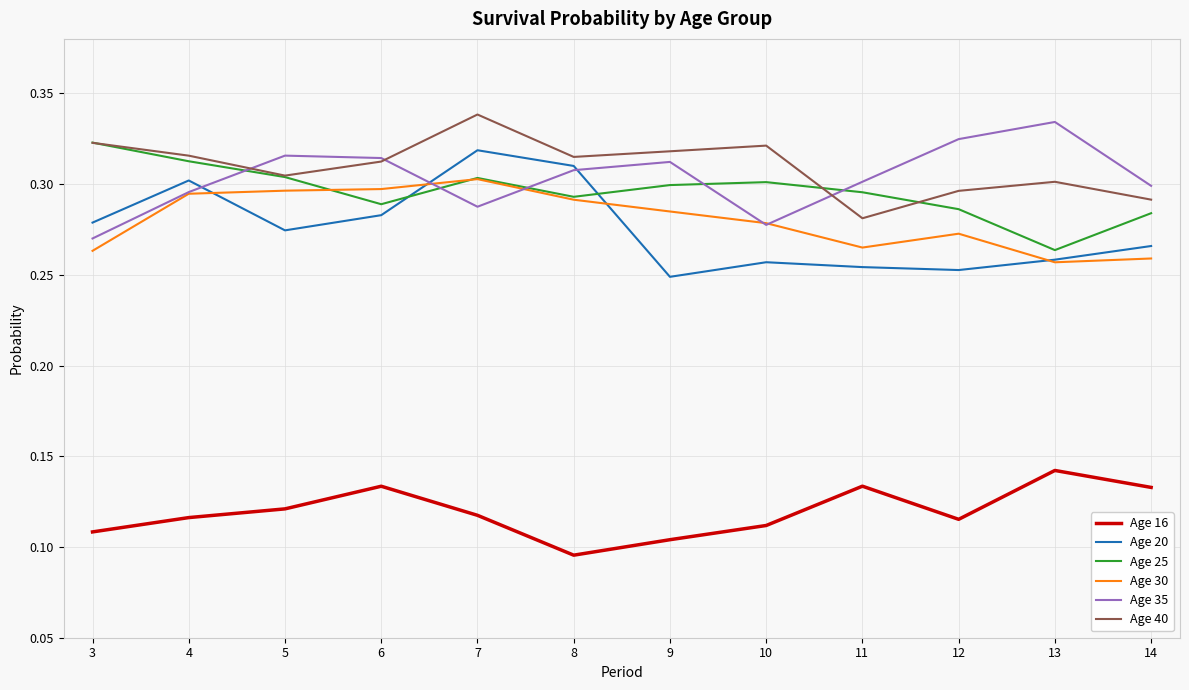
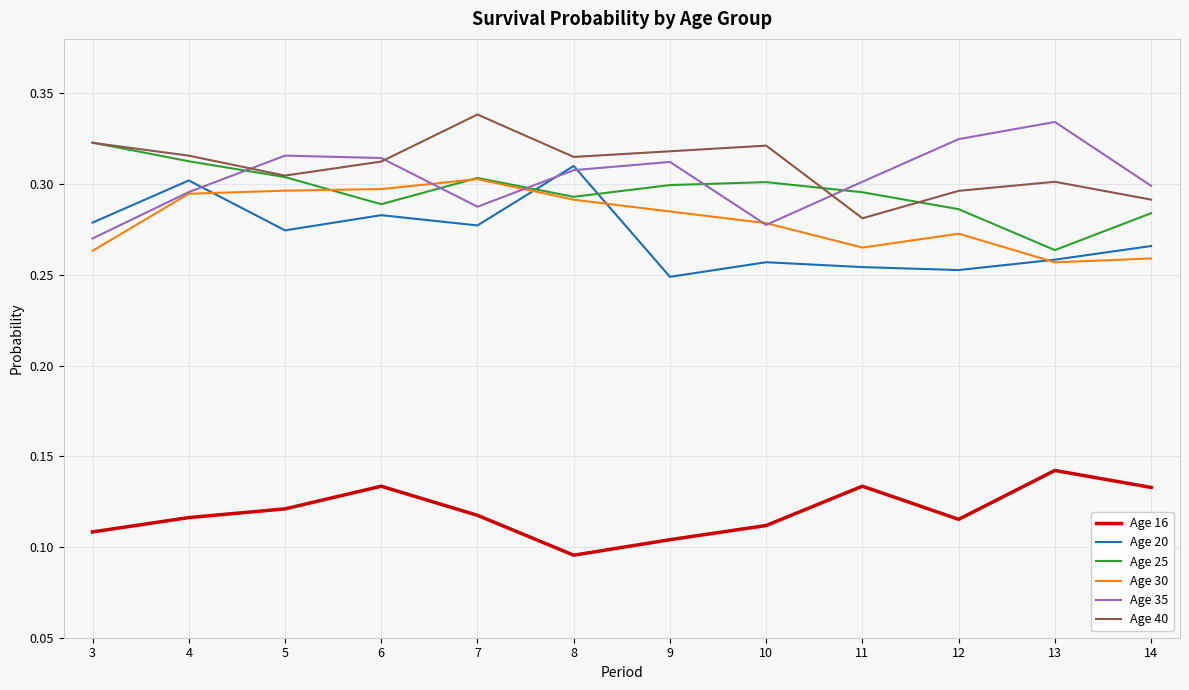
Age 20, 7: 0.319 -> 0.277
